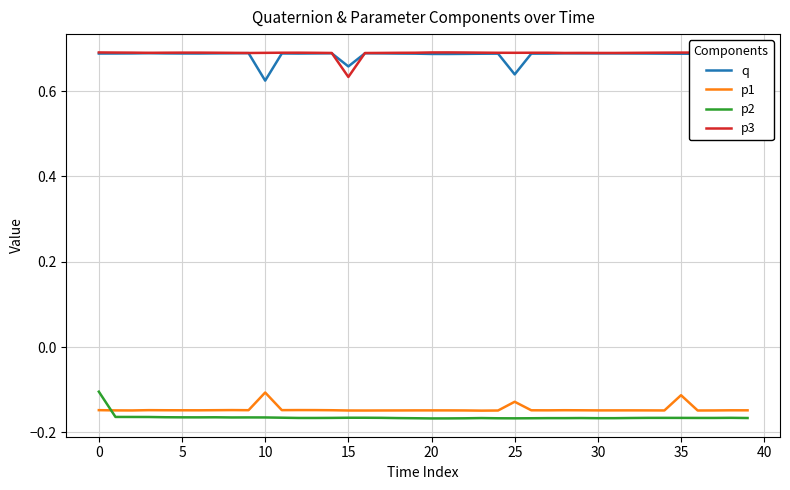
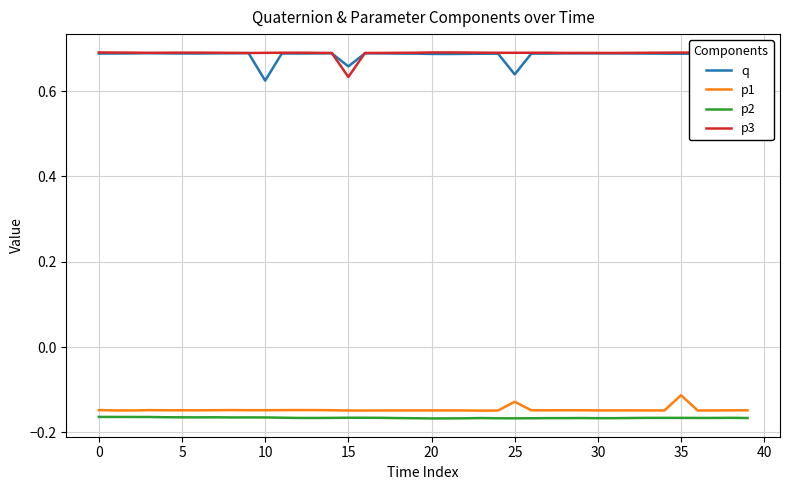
p2, 0: -0.10 -> -0.16
p1, 10: -0.11 -> -0.15
